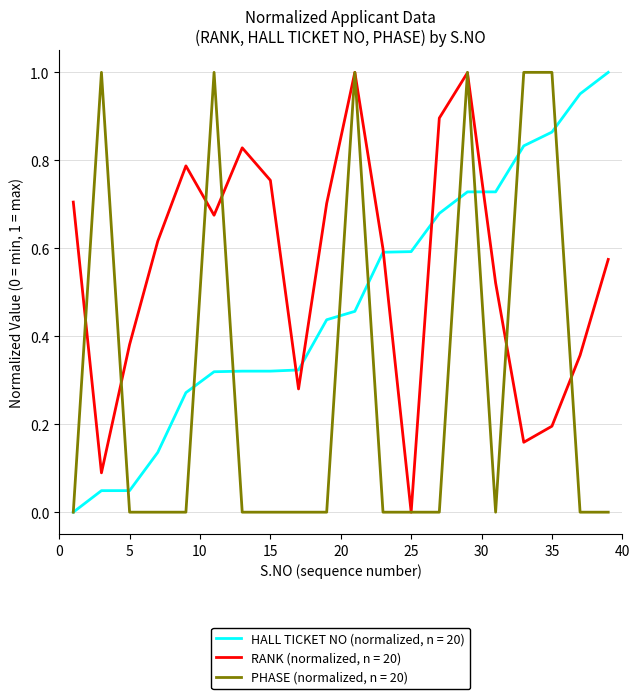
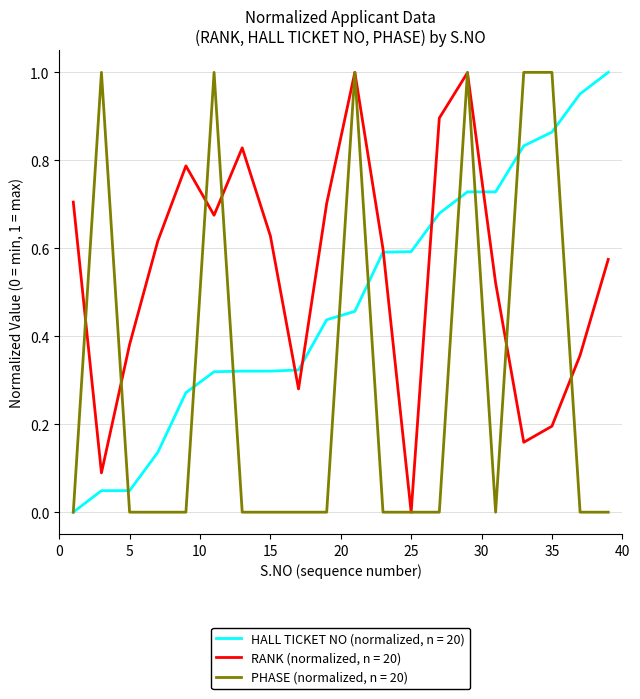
RANK (normalized, n = 20), 15: 0.75 -> 0.63
